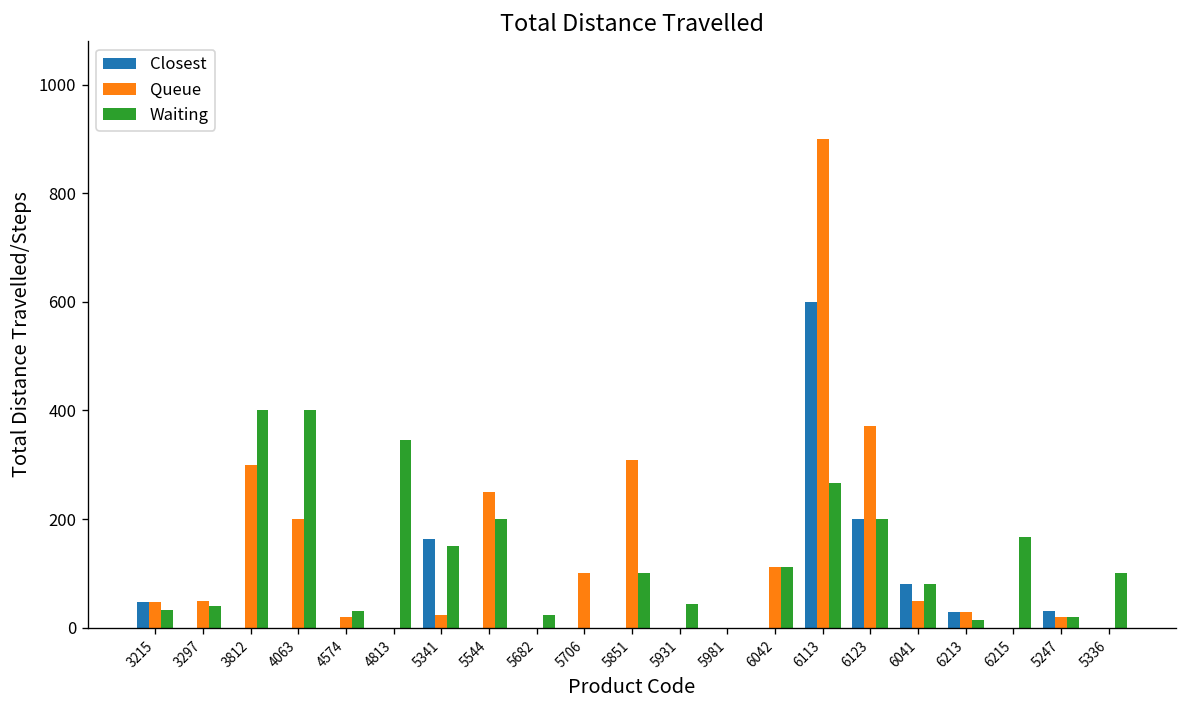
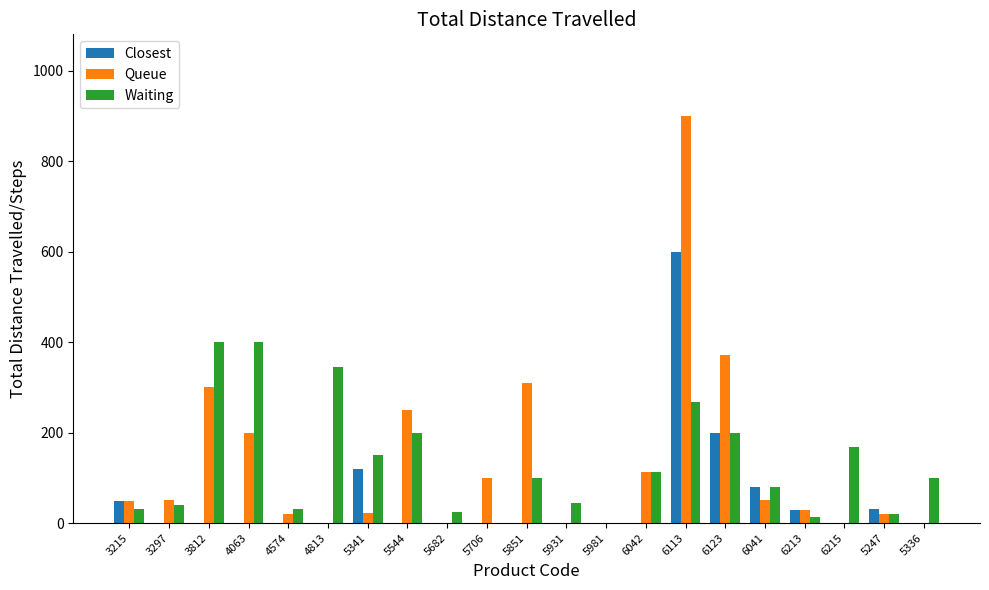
Closest, 5341: 160 -> 120
